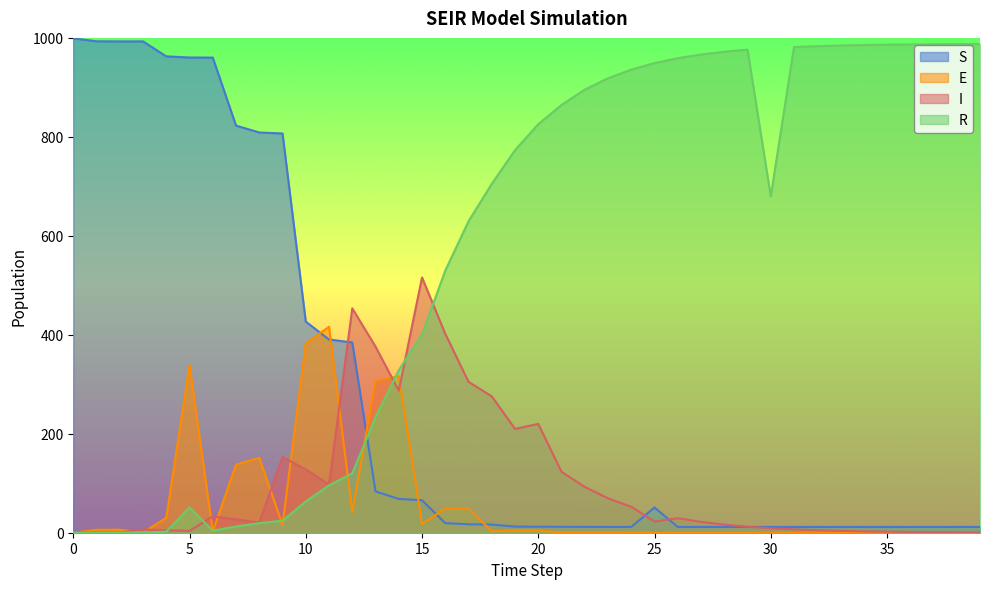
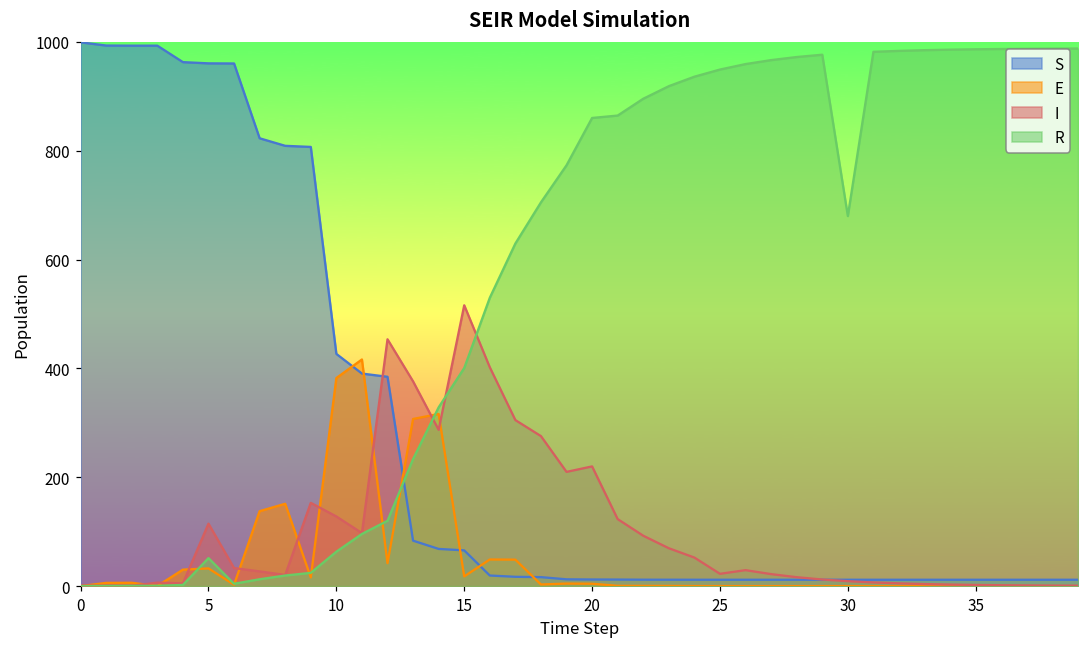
E, 5: 340 -> 30
I, 5: 0 -> 110
R, 20: 830 -> 860
S, 25: 50 -> 10
